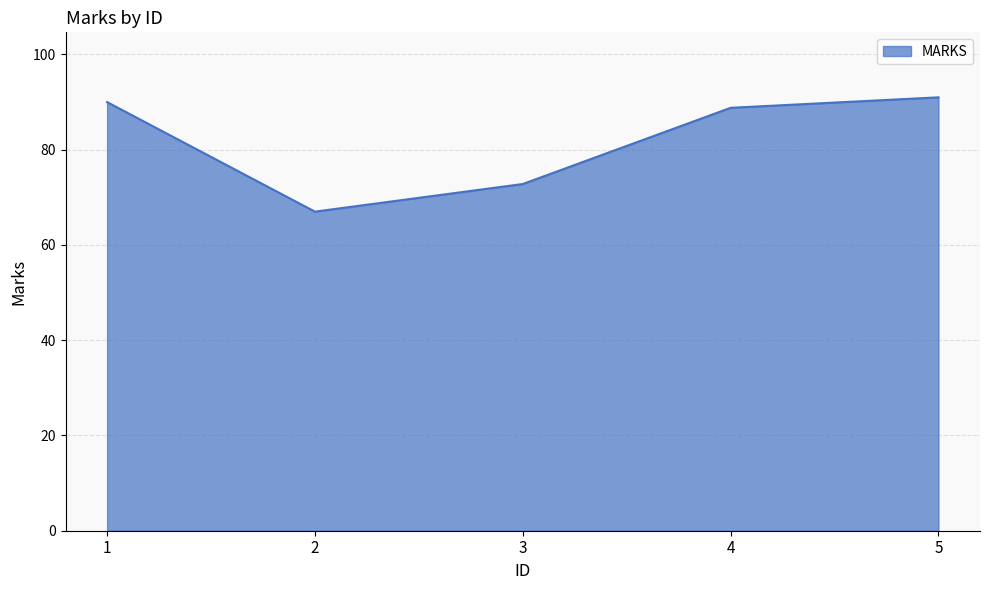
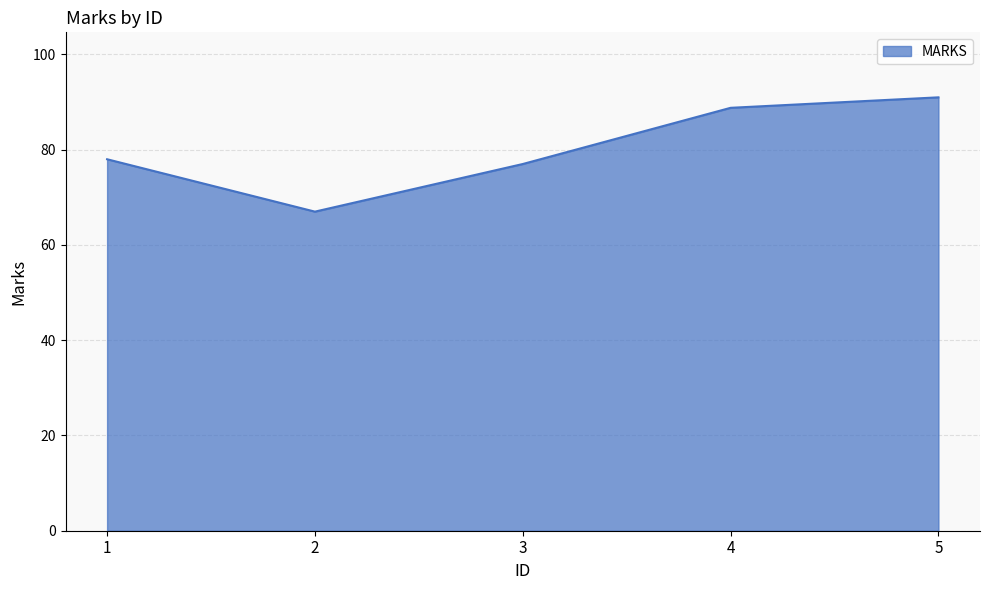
1: 90 -> 78
3: 73 -> 77
